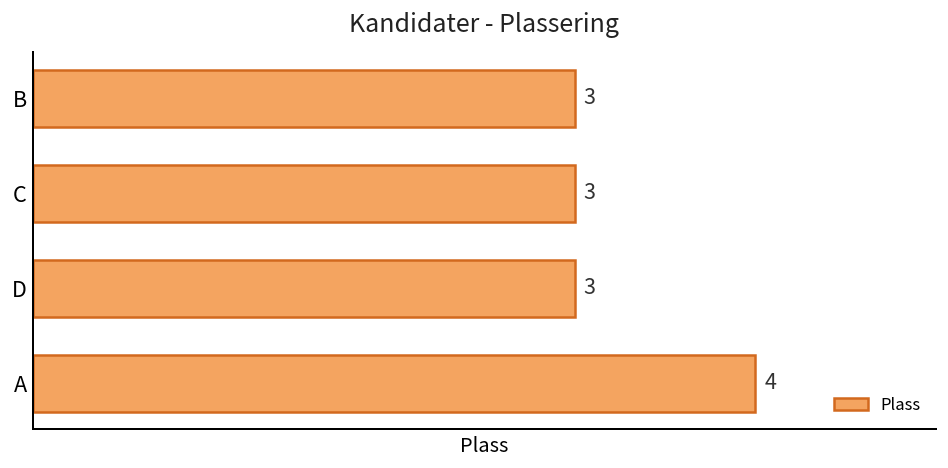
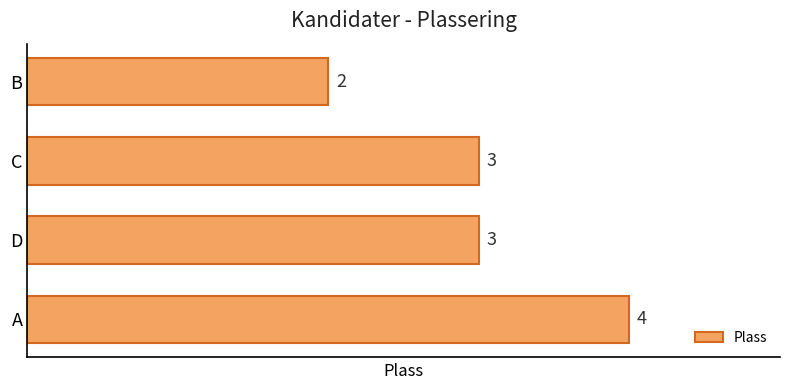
B: 3 -> 2
